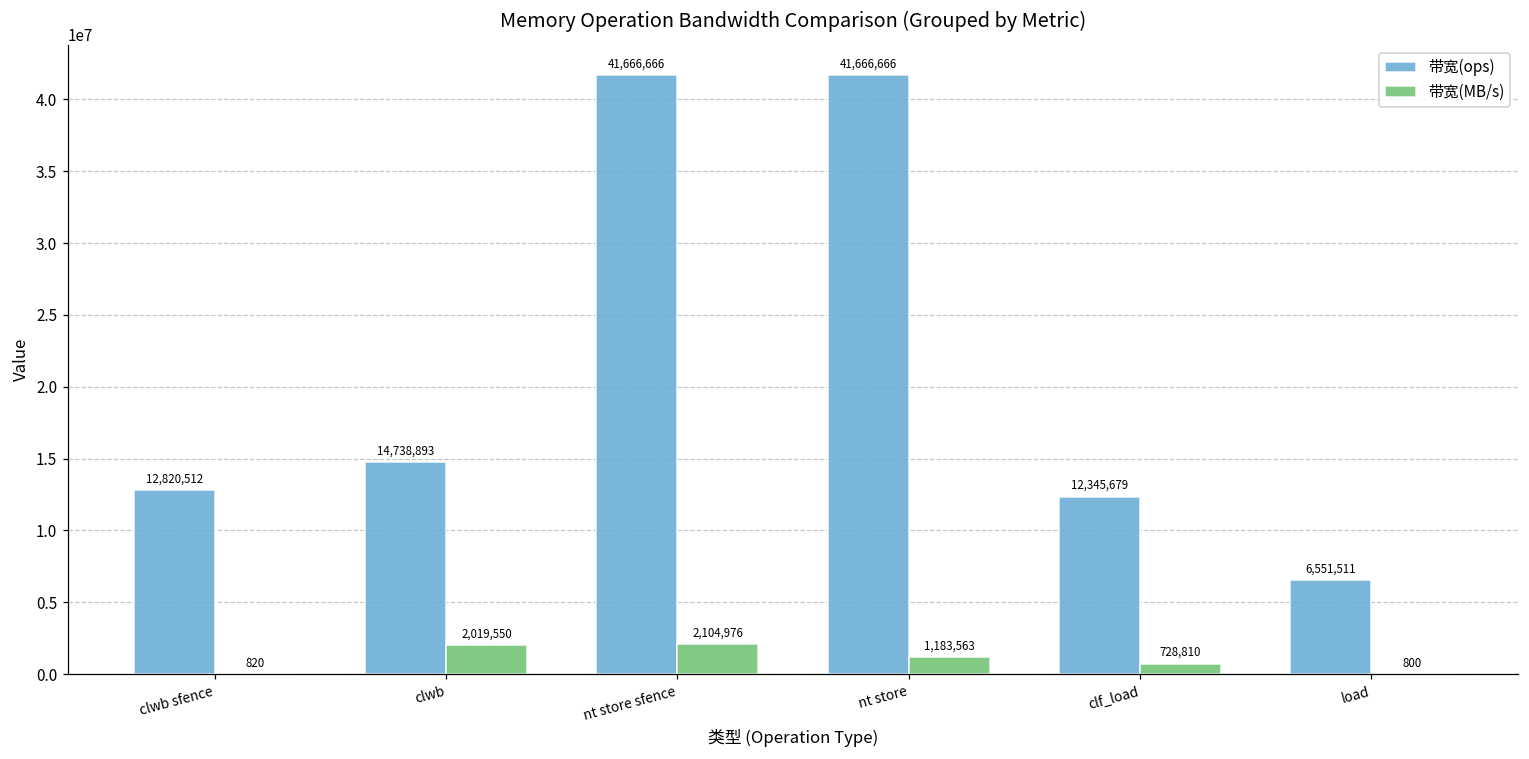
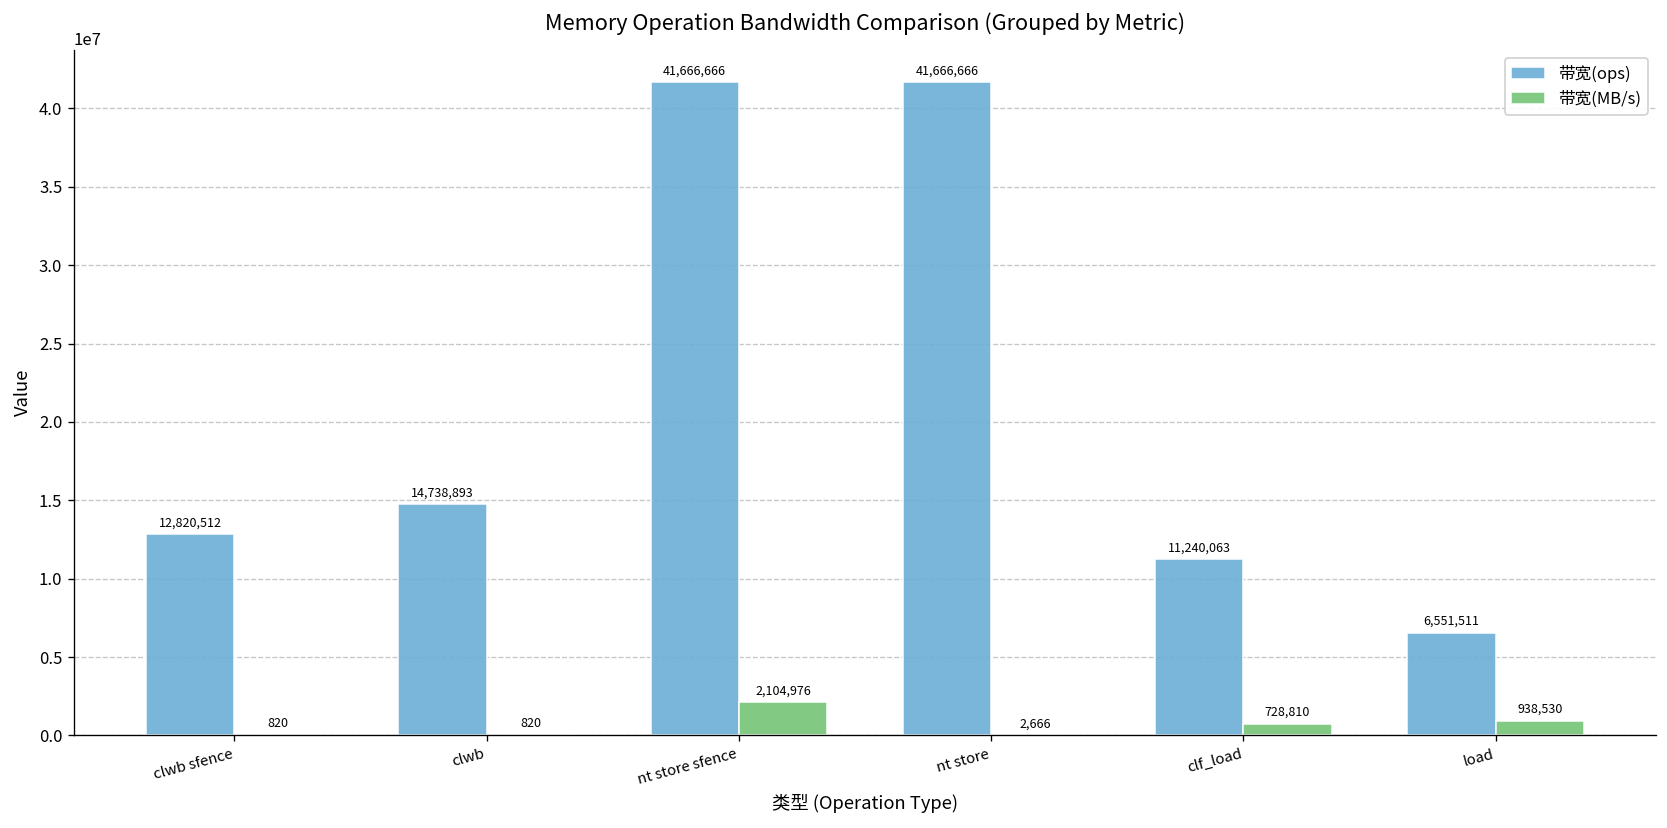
带宽(MB/s), clwb: 2,019,550 -> 820
带宽(MB/s), nt store: 1,183,563 -> 2,666
带宽(ops), clf_load: 12,345,679 -> 11,240,063
带宽(MB/s), load: 800 -> 938,530
